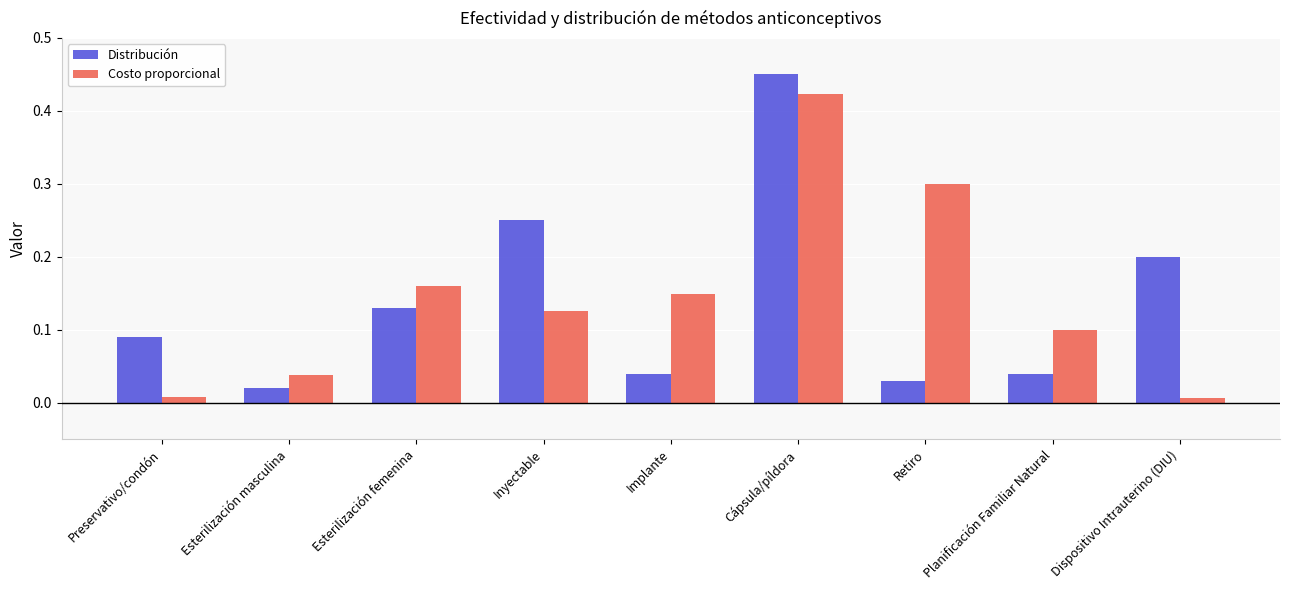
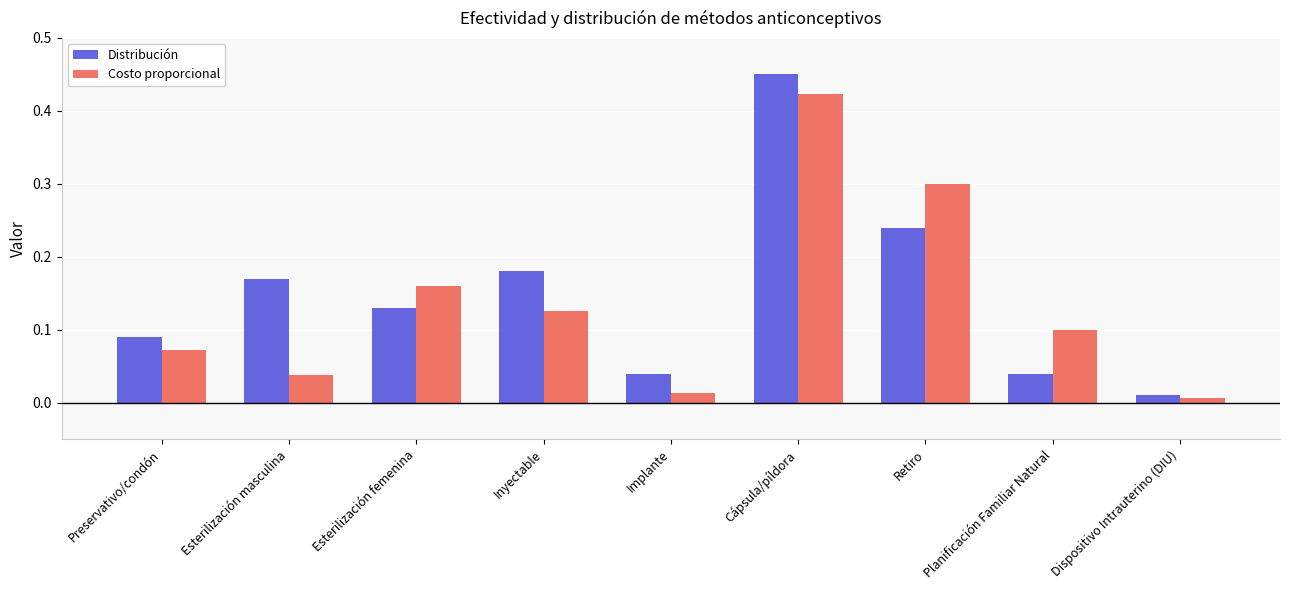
Costo proporcional, Preservativo/condón: 0.01 -> 0.07
Distribución, Esterilización masculina: 0.02 -> 0.17
Distribución, Inyectable: 0.25 -> 0.18
Costo proporcional, Implante: 0.15 -> 0.01
Distribución, Retiro: 0.03 -> 0.24
Distribución, Dispositivo Intrauterino (DIU): 0.20 -> 0.01
